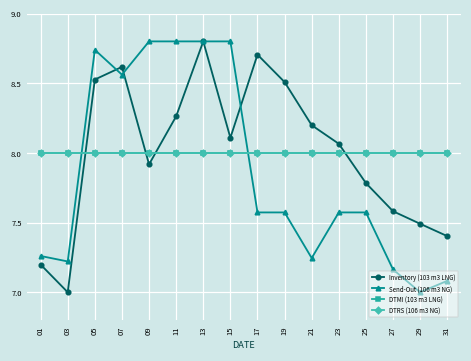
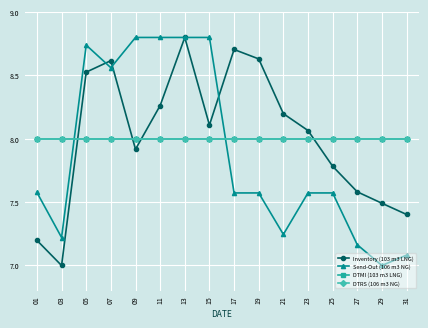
Send-Out (106 m3 NG), 01: 7.26 -> 7.58
Inventory (103 m3 LNG), 19: 8.51 -> 8.63
